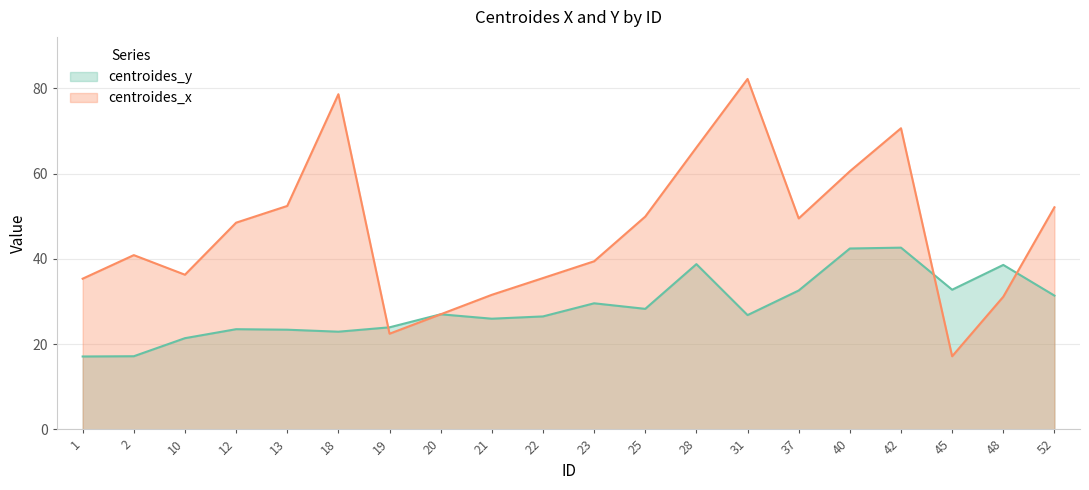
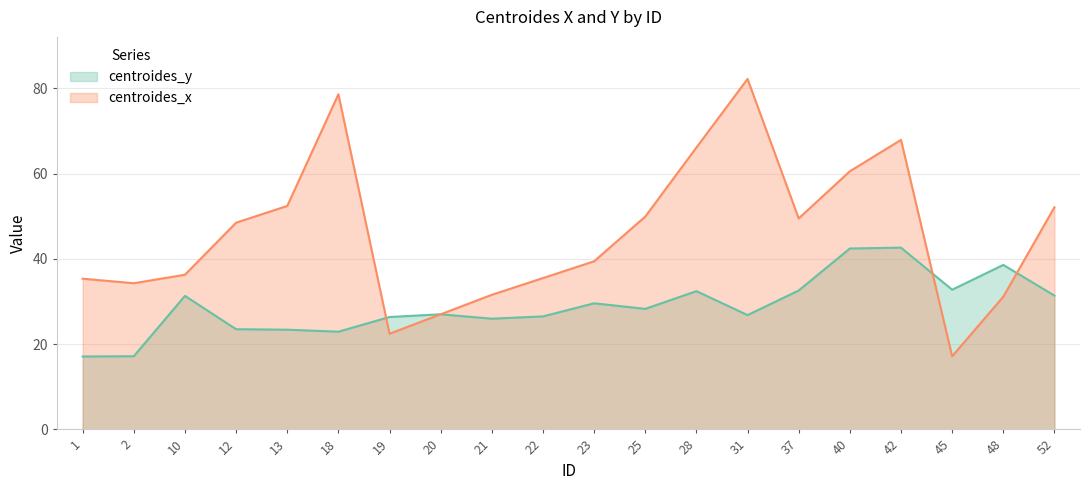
centroides_x, 2: 41 -> 34
centroides_y, 10: 21 -> 31
centroides_y, 19: 24 -> 26
centroides_y, 28: 39 -> 32
centroides_x, 42: 71 -> 68
